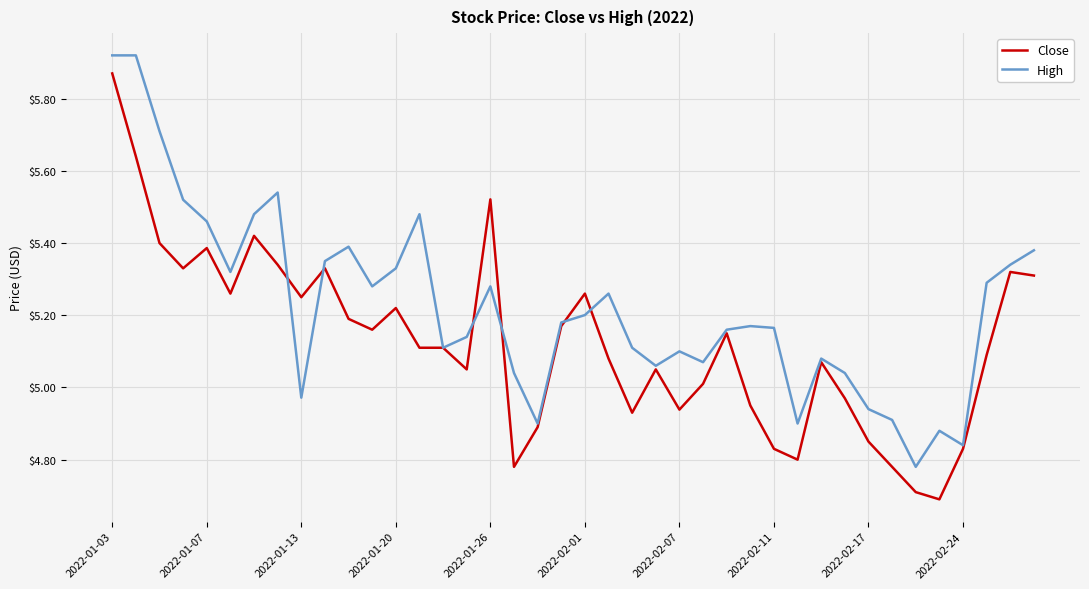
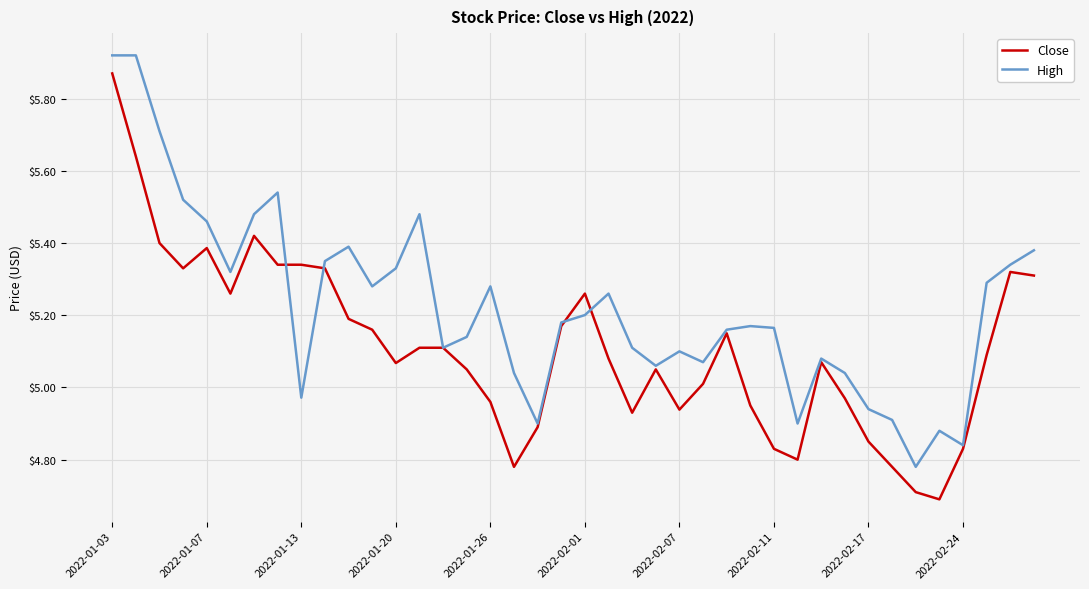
Close, 2022-01-13: $5.25 -> $5.34
Close, 2022-01-20: $5.22 -> $5.07
Close, 2022-01-26: $5.52 -> $4.96
